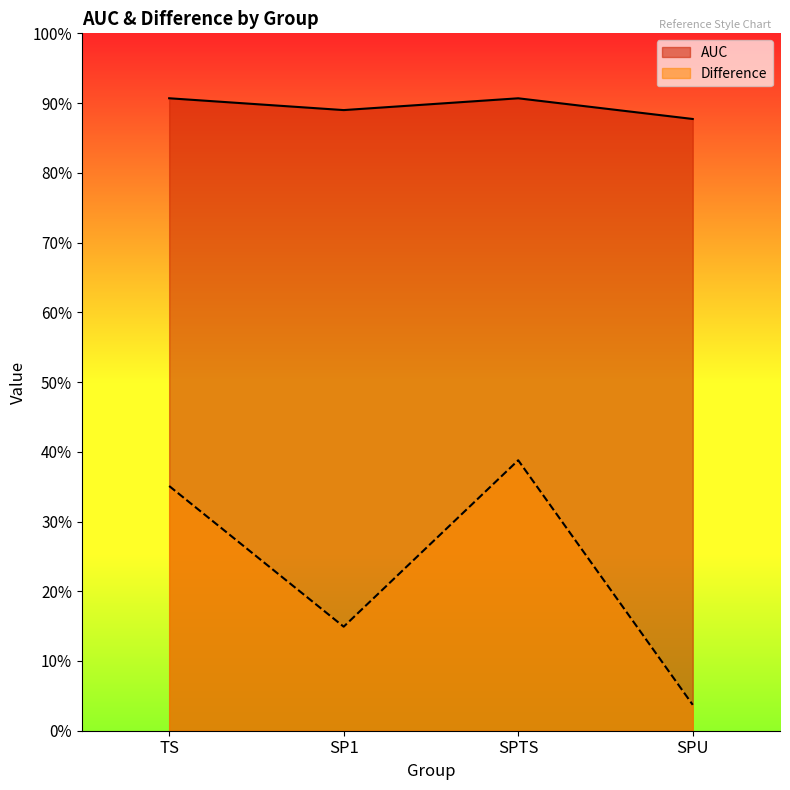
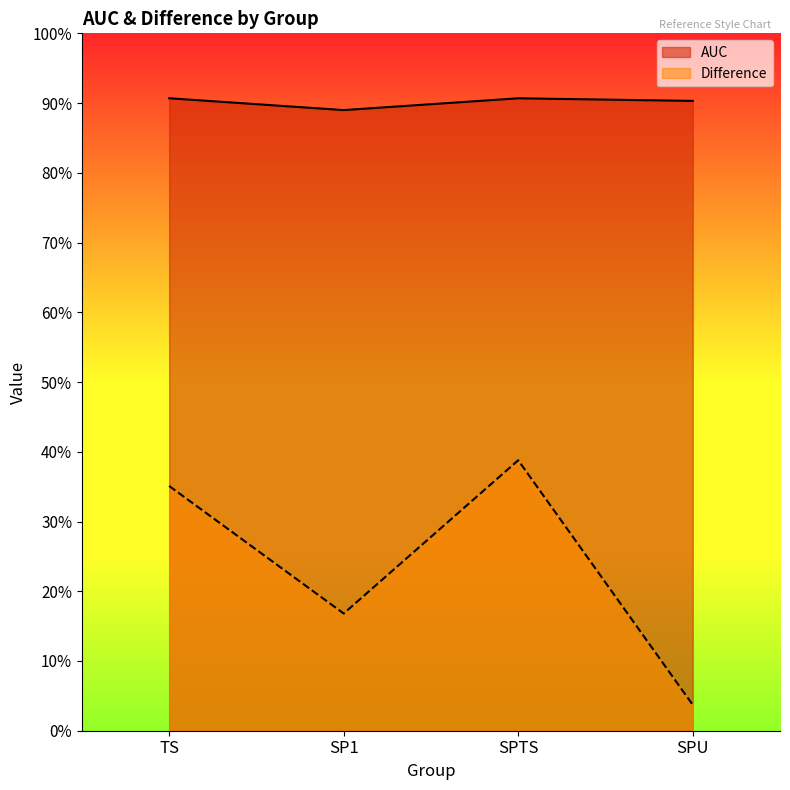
Difference, SP1: 15% -> 17%
AUC, SPU: 88% -> 90%
